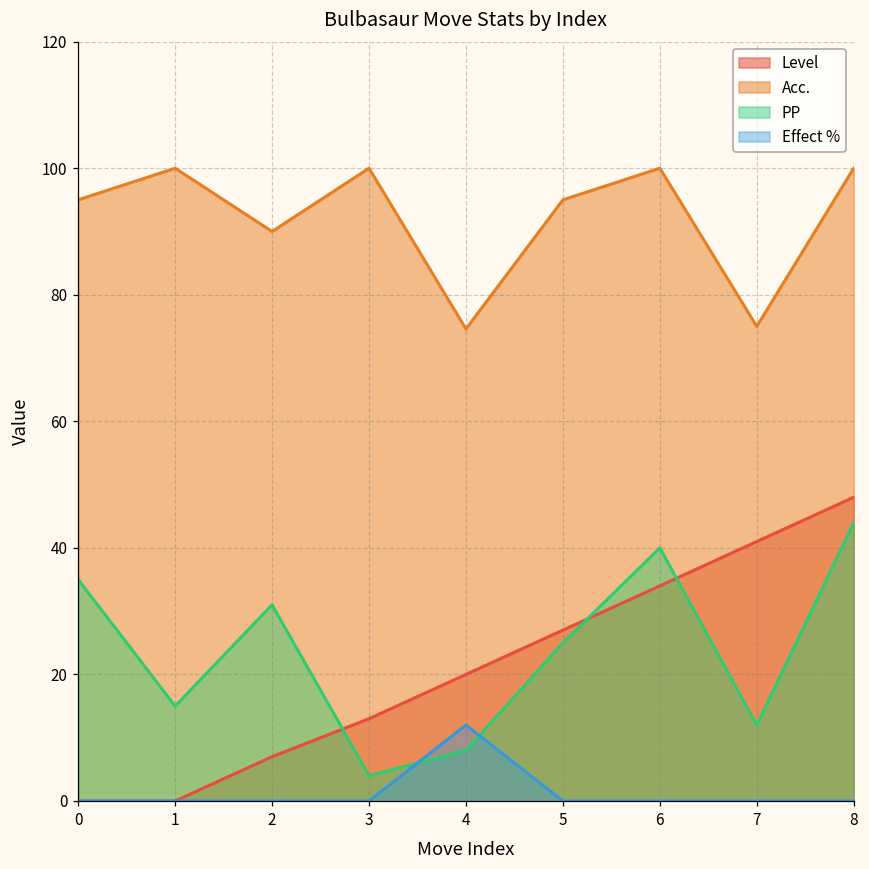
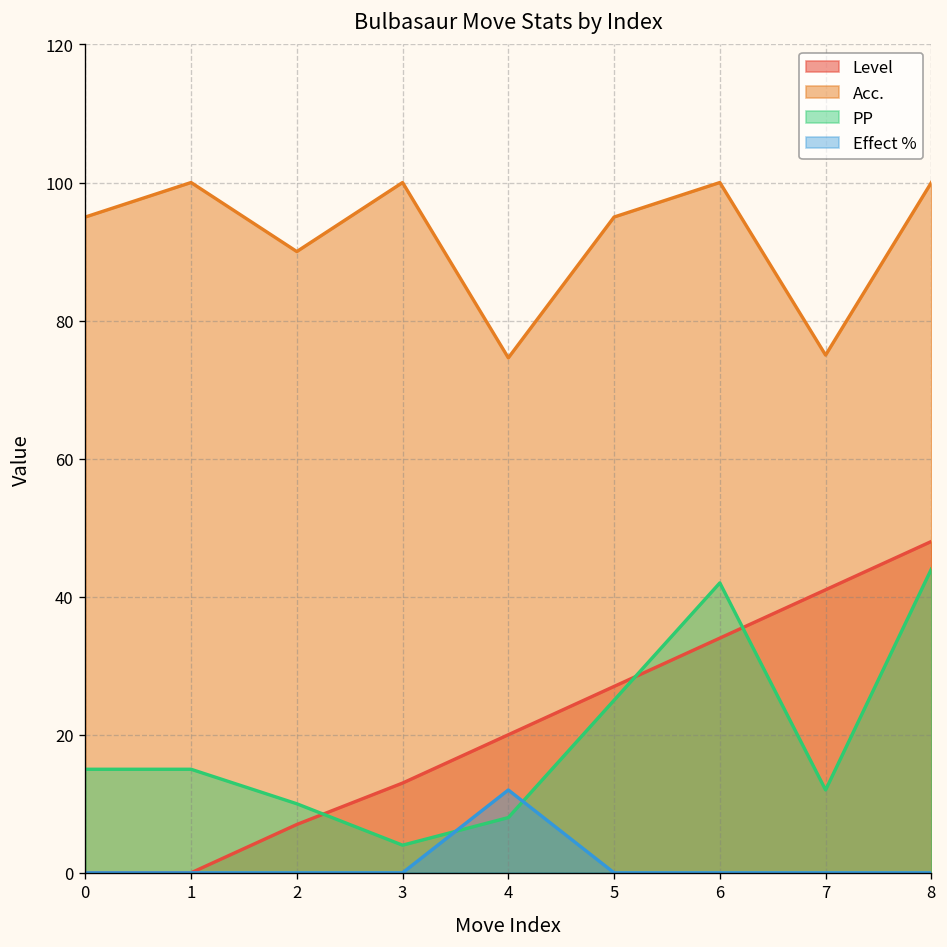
PP, 0: 35 -> 15
PP, 2: 31 -> 10
PP, 6: 40 -> 42
